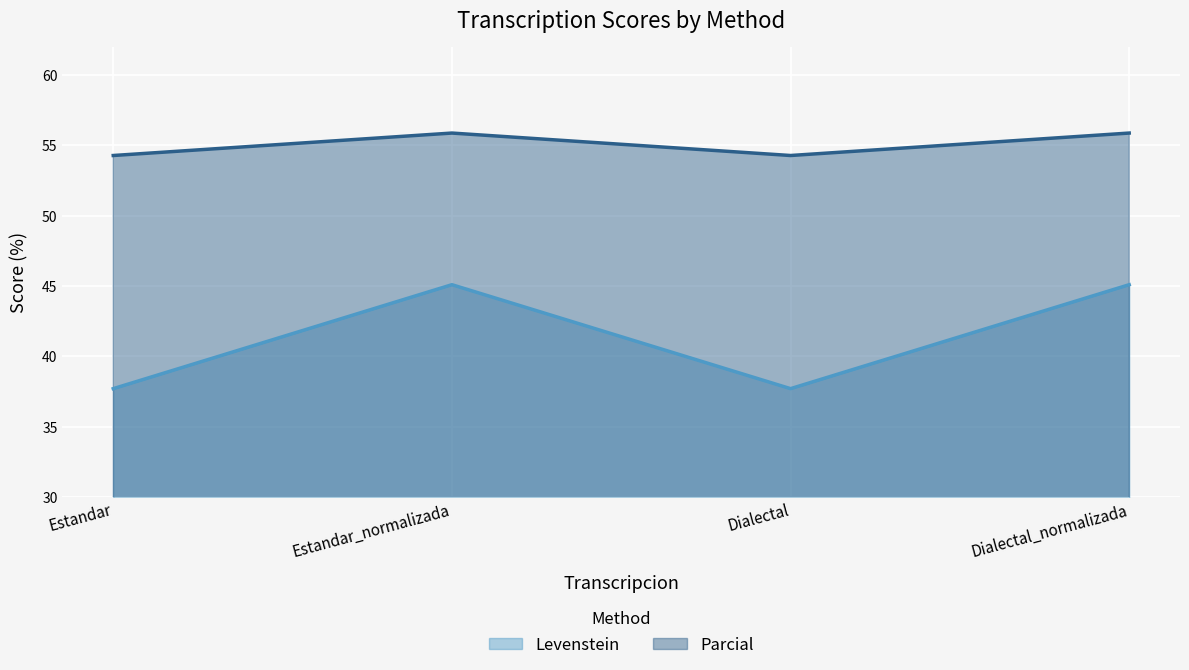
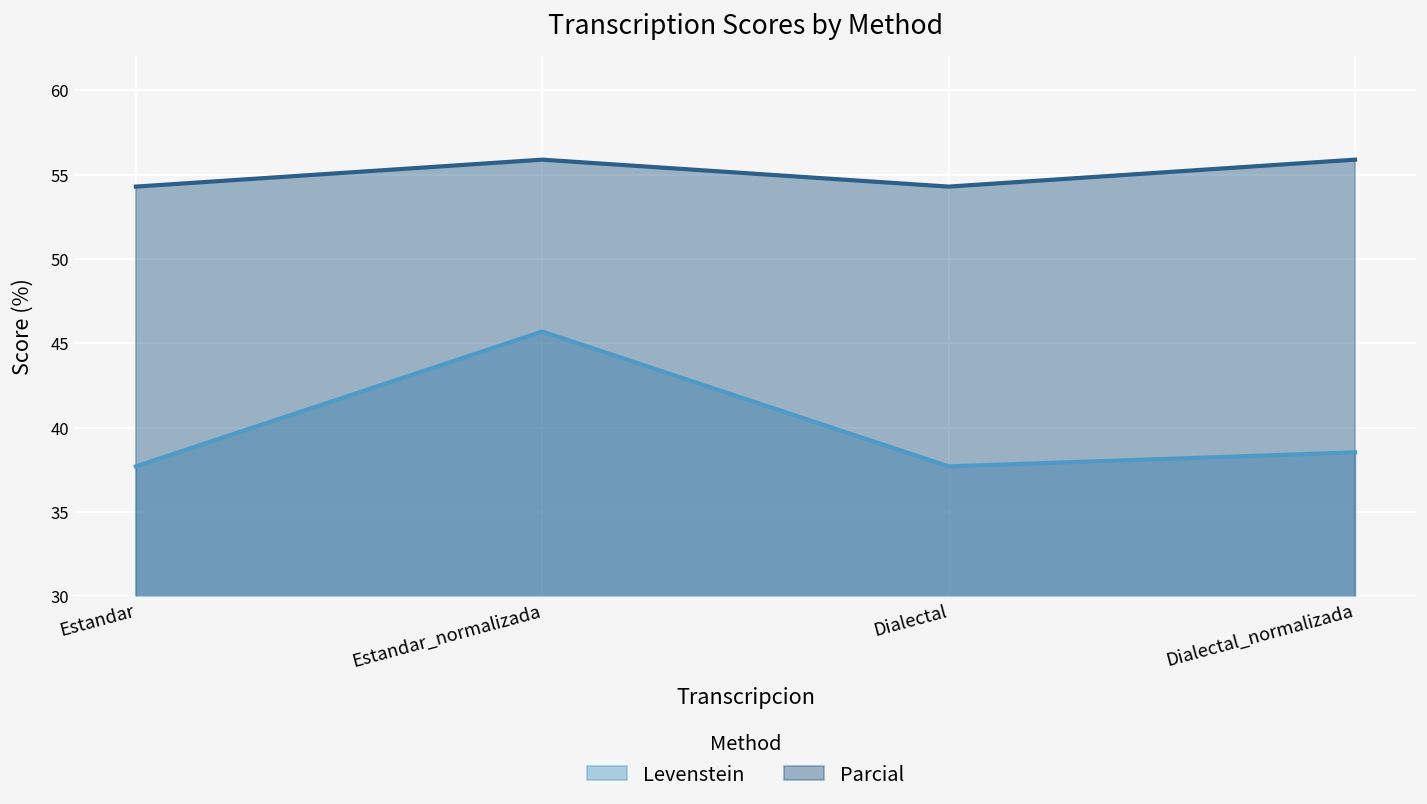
Levenstein, Estandar_normalizada: 45.1 -> 45.7
Levenstein, Dialectal_normalizada: 45.1 -> 38.5
